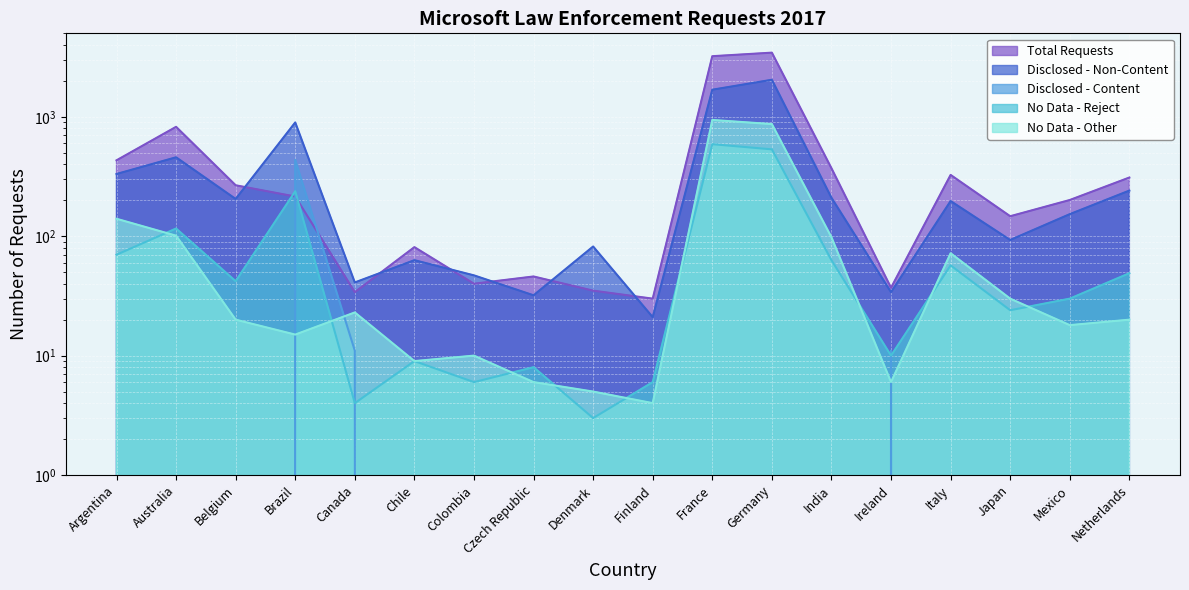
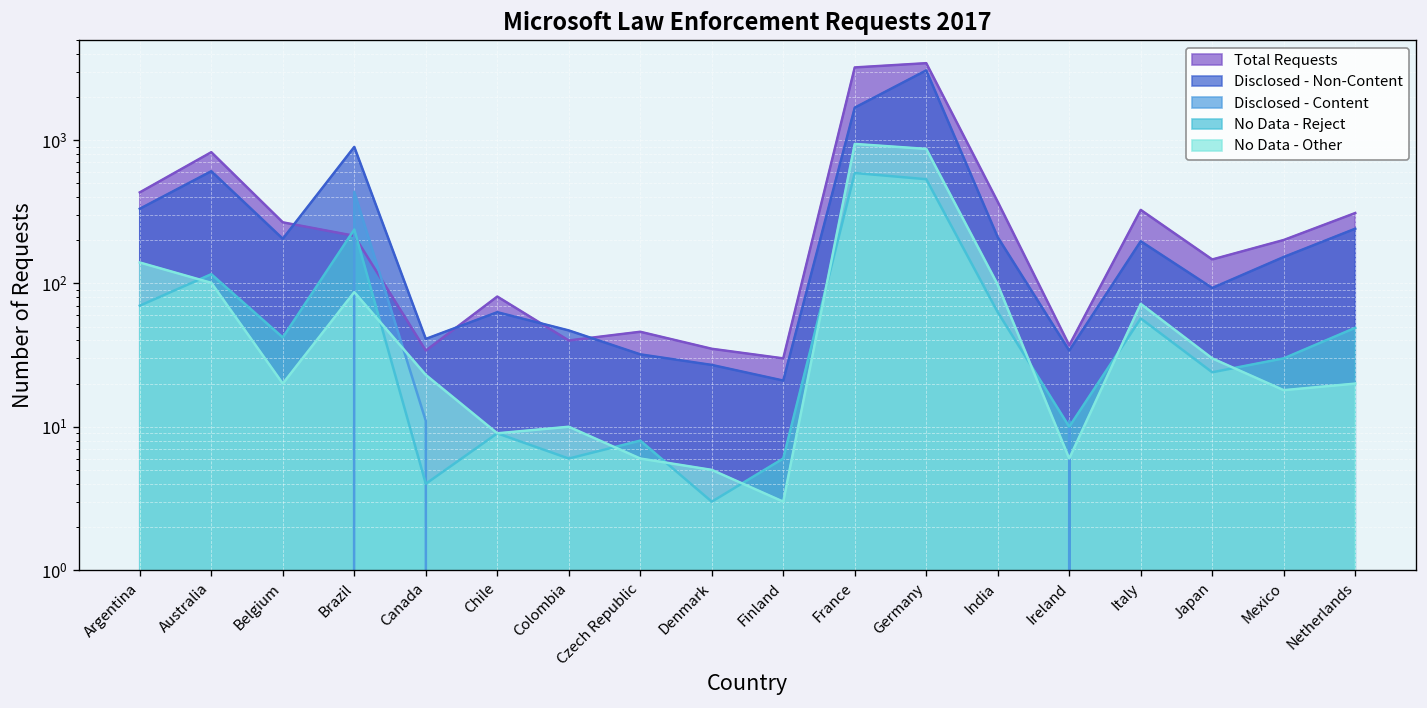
Disclosed - Non-Content, Australia: 460 -> 600
No Data - Other, Brazil: 15 -> 90
Disclosed - Non-Content, Denmark: 80 -> 27
No Data - Other, Finland: 4 -> 3
Disclosed - Non-Content, Germany: 2000 -> 3100
